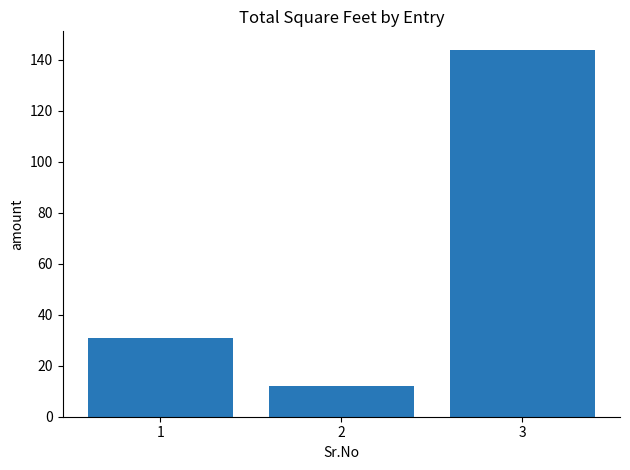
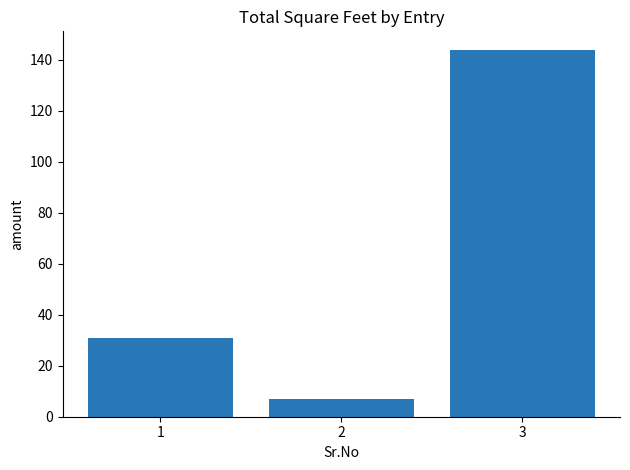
2: 12 -> 7
